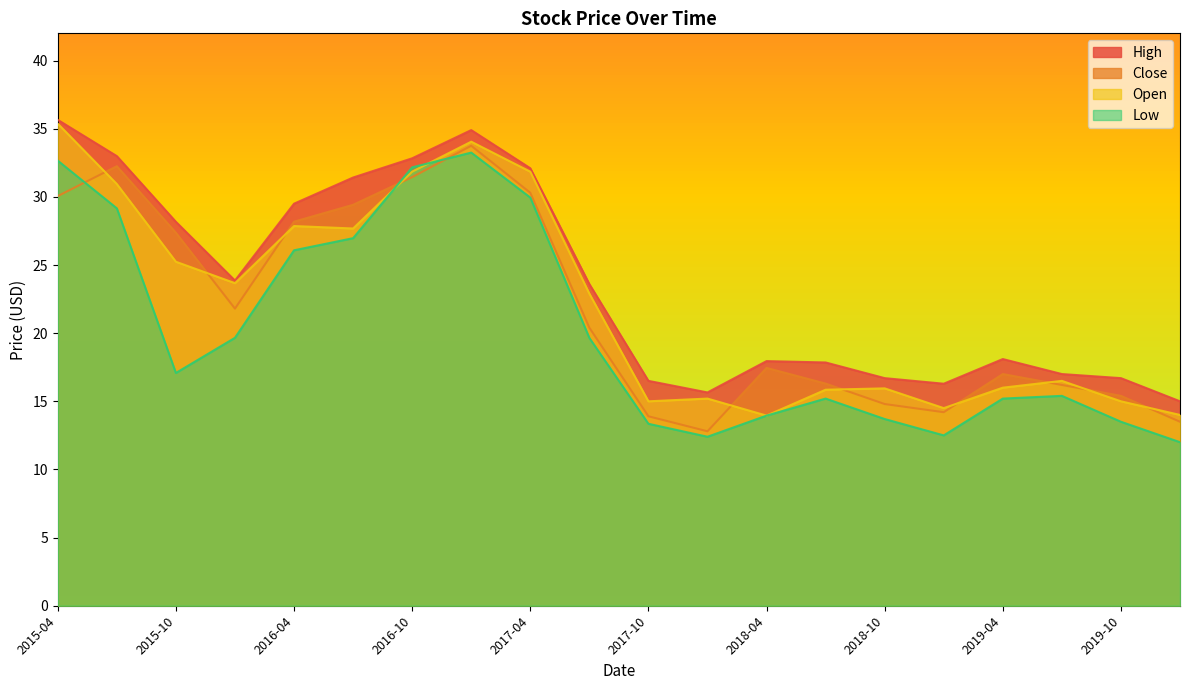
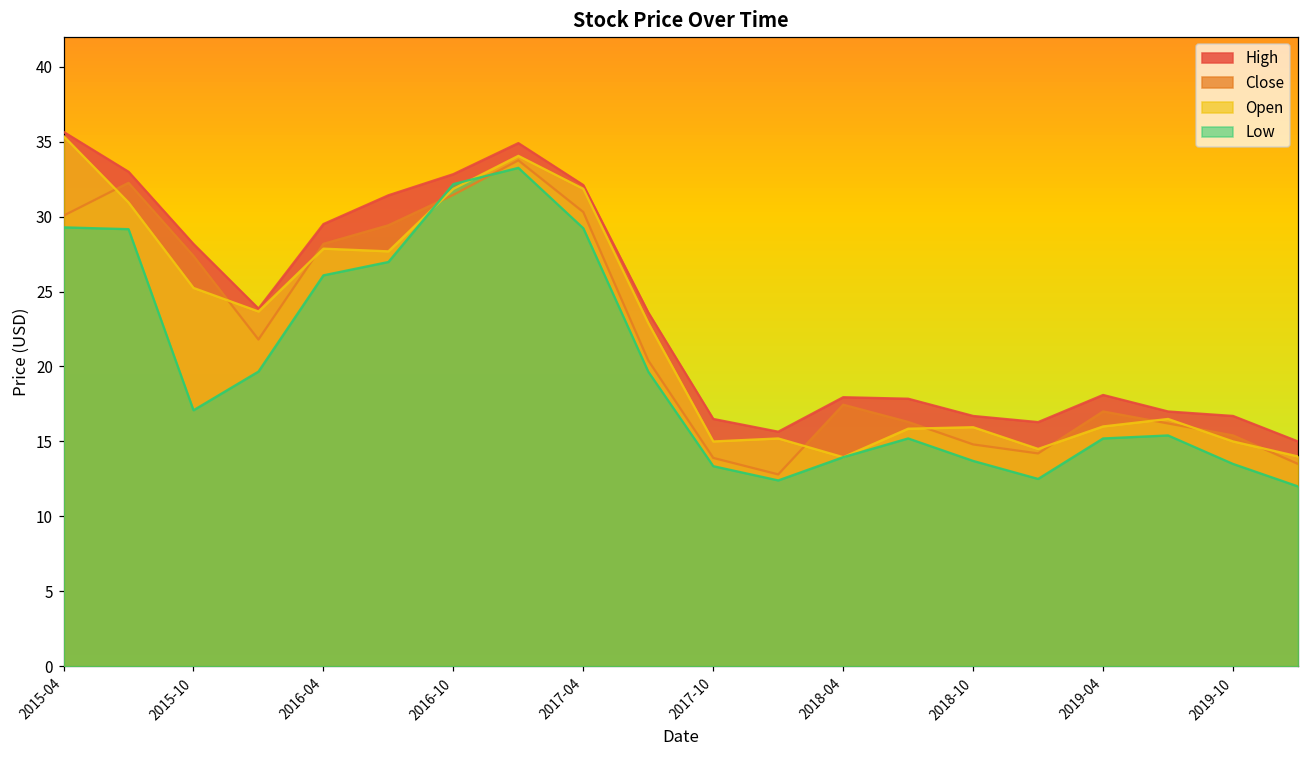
Low, 2015-04: 32.7 -> 29.3
Low, 2017-04: 30.0 -> 29.2
